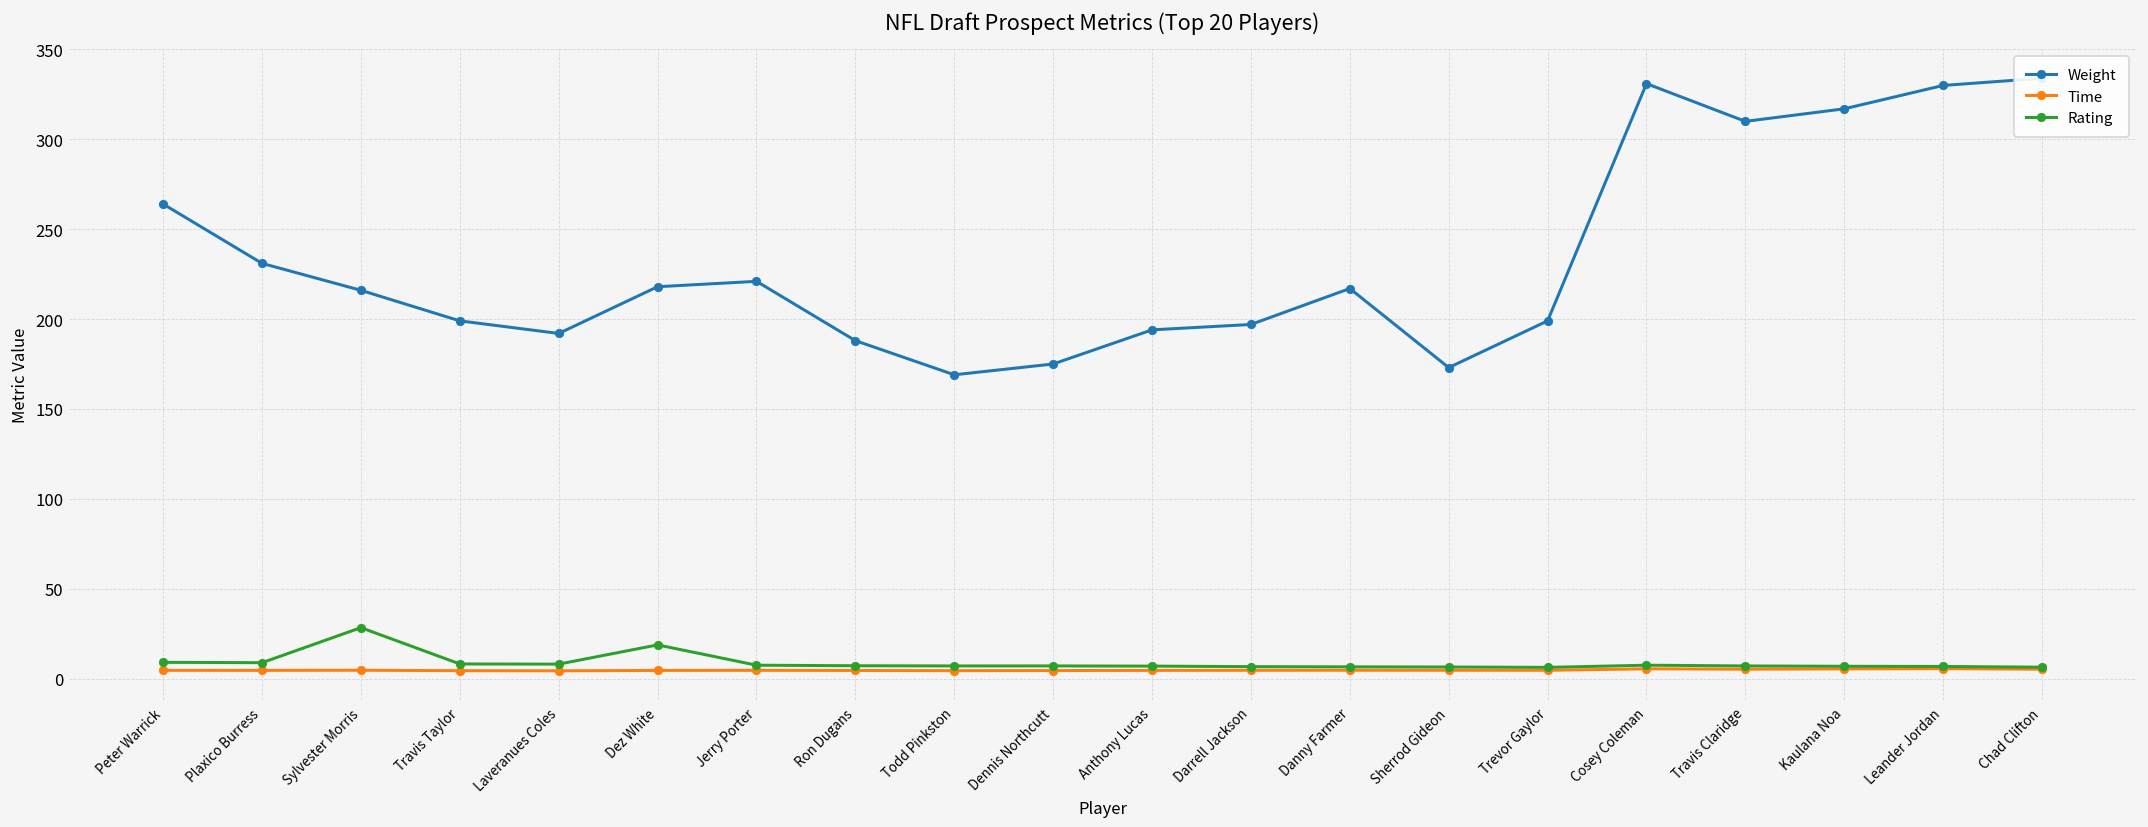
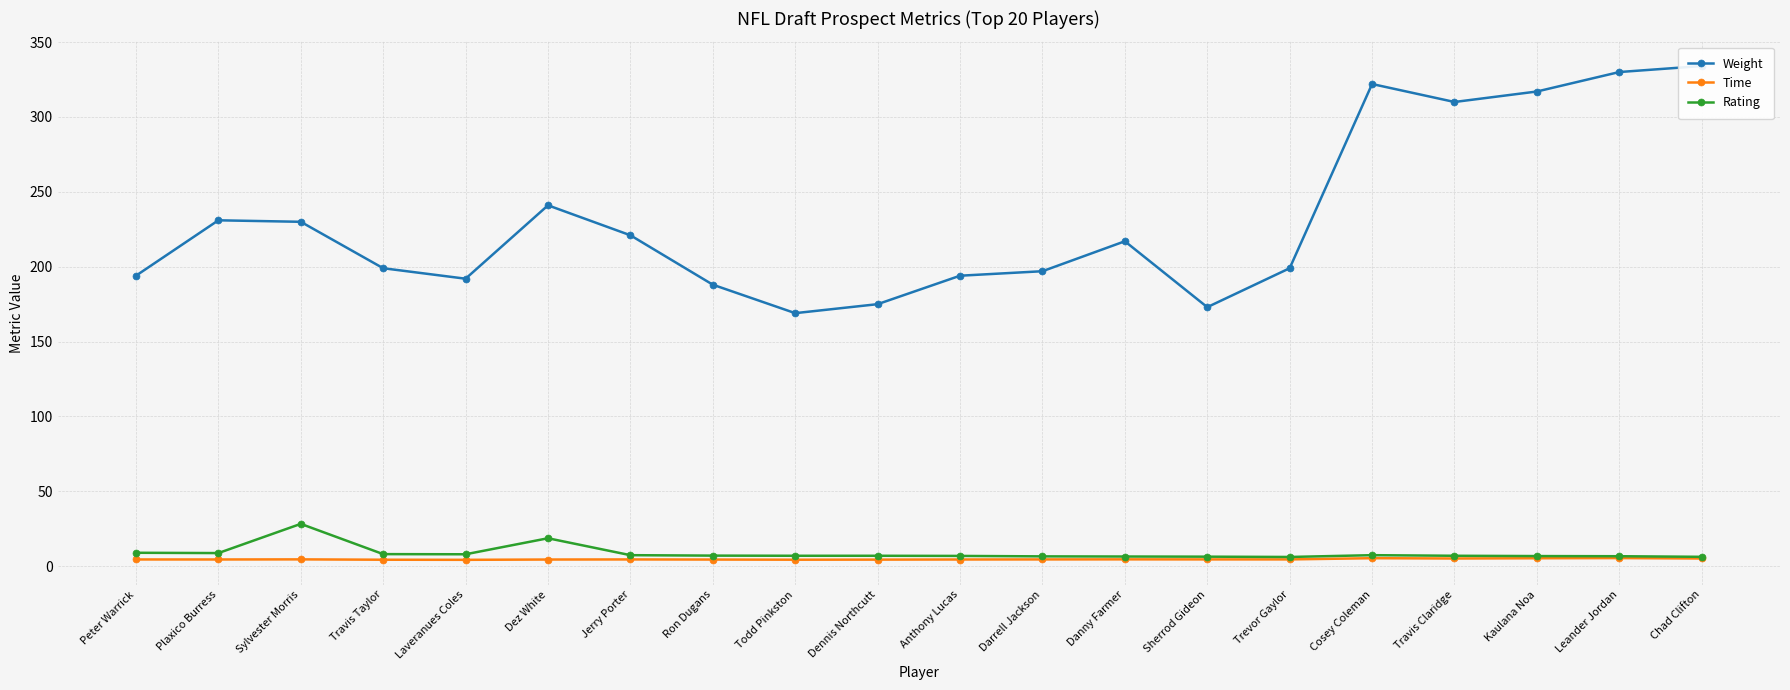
Weight, Peter Warrick: 264 -> 194
Weight, Sylvester Morris: 216 -> 230
Weight, Dez White: 218 -> 241
Weight, Cosey Coleman: 331 -> 322
